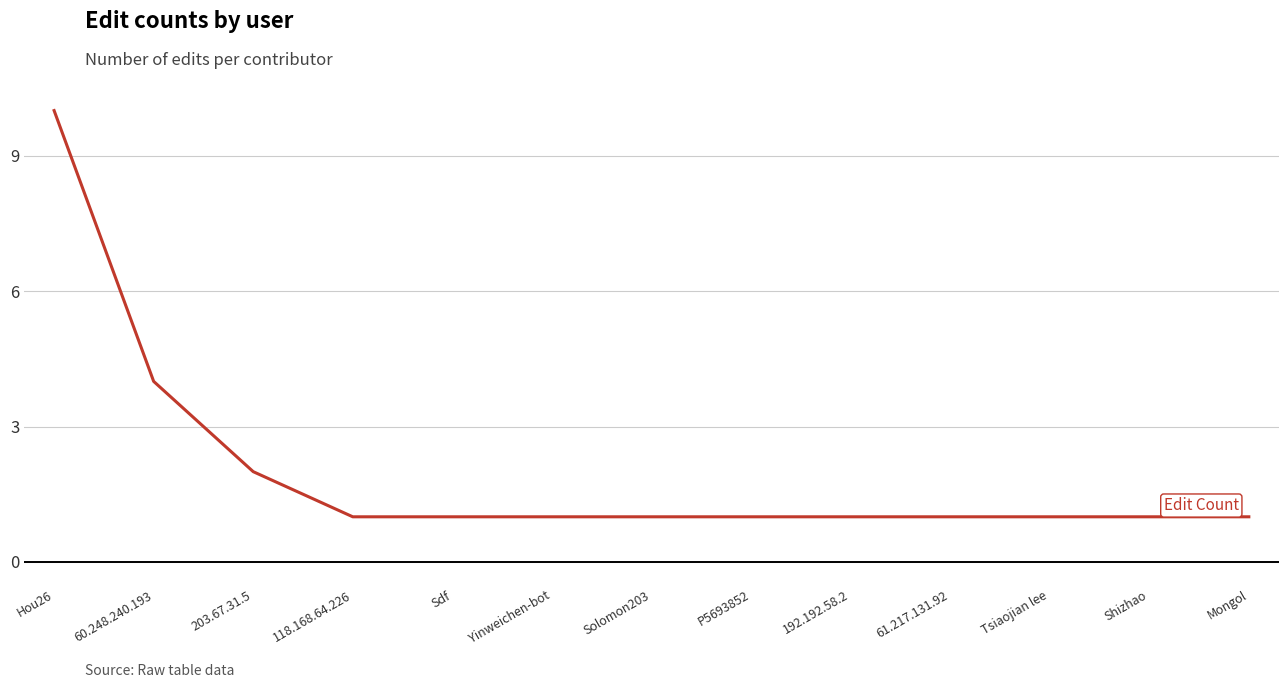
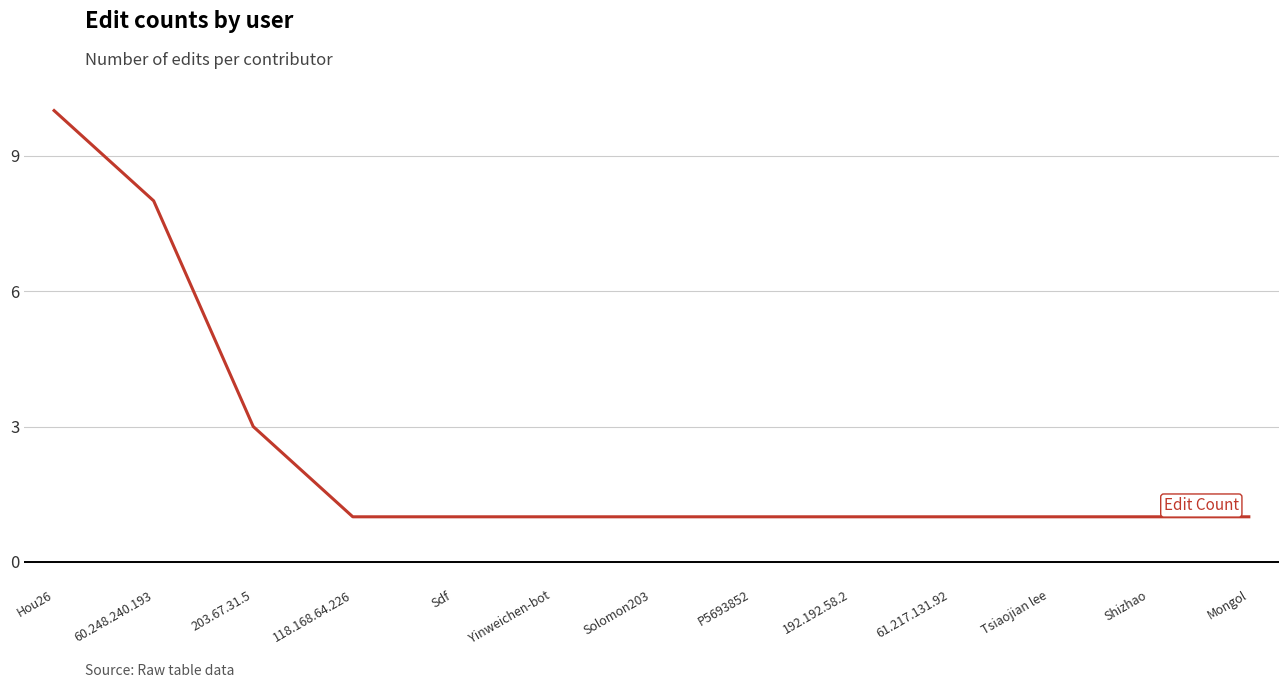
60.248.240.193: 4 -> 8
203.67.31.5: 2 -> 3
